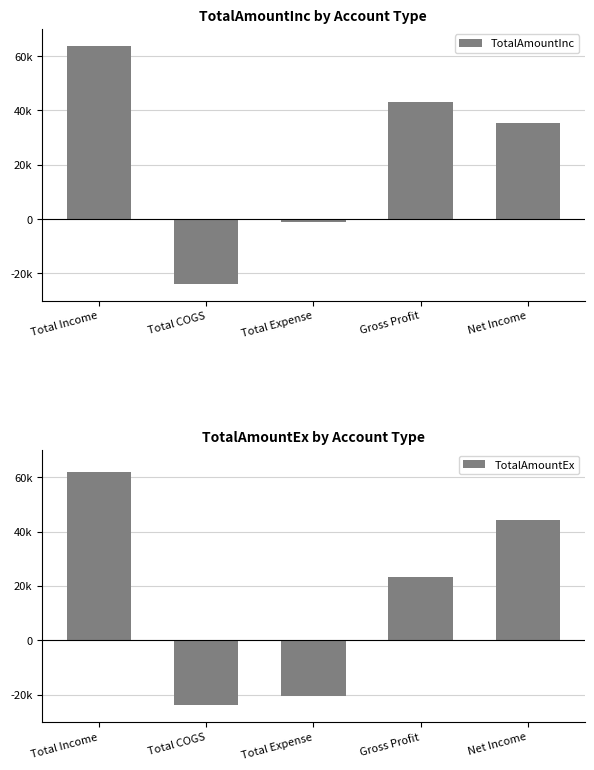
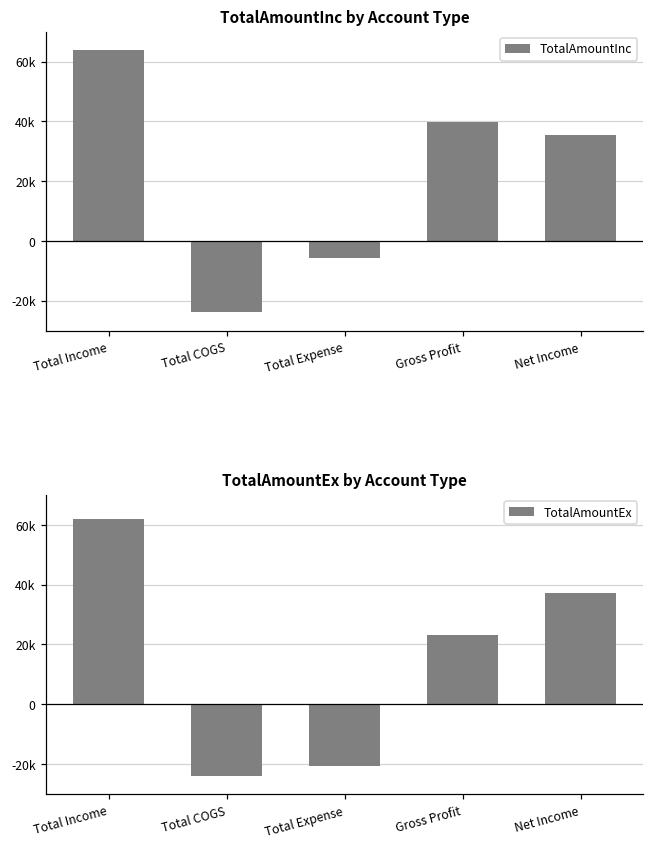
TotalAmountInc by Account Type, Total Expense: -1000 -> -6000
TotalAmountInc by Account Type, Gross Profit: 43000 -> 40000
TotalAmountEx by Account Type, Net Income: 44000 -> 37000
